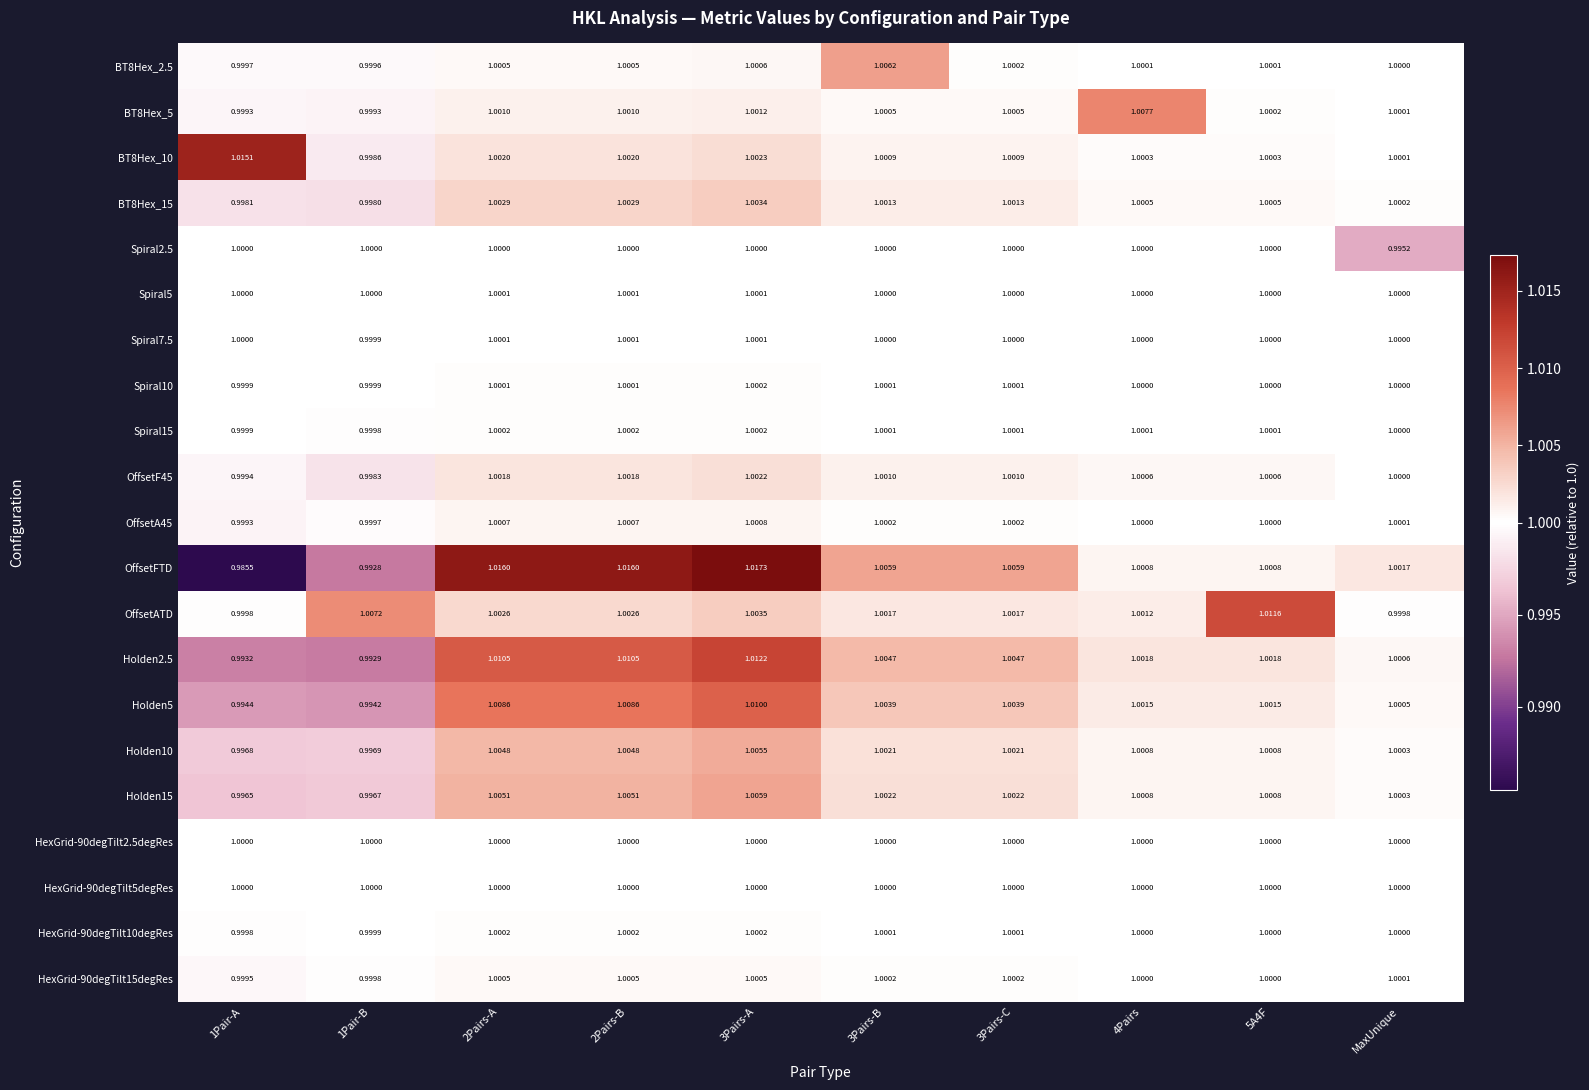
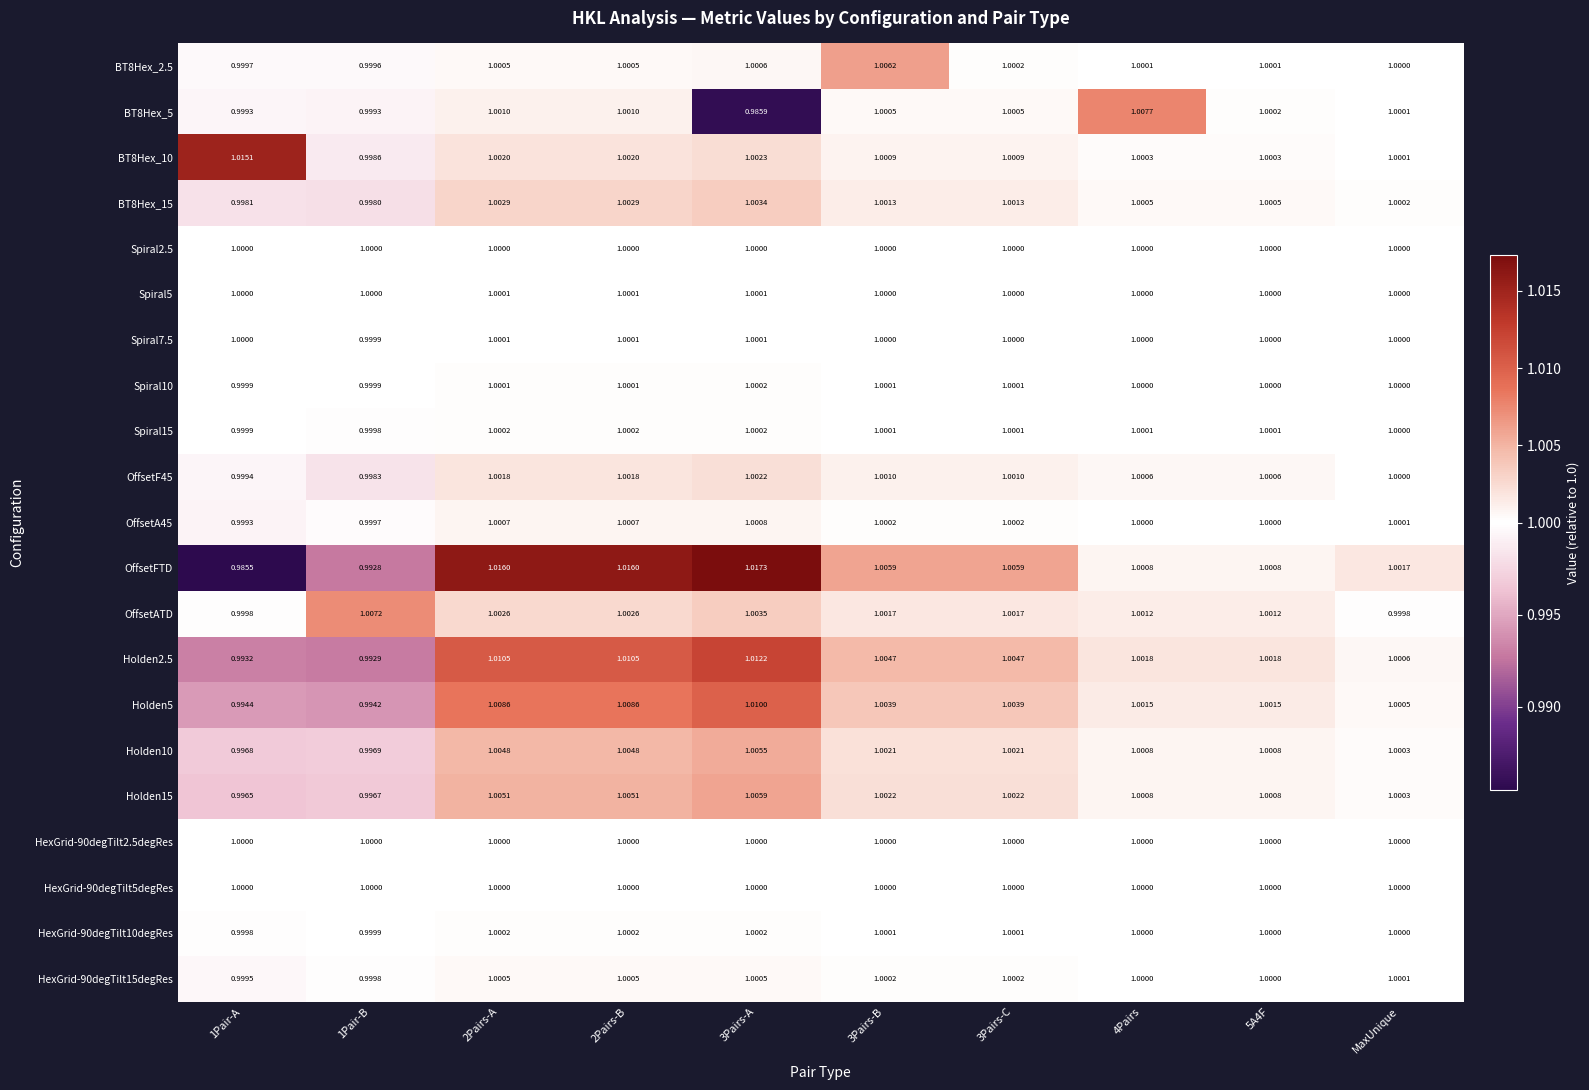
BT8Hex_5, 3Pairs-A: 1.0012 -> 0.9859
Spiral2.5, MaxUnique: 0.9952 -> 1.0000
OffsetATD, 5A4F: 1.0116 -> 1.0012
